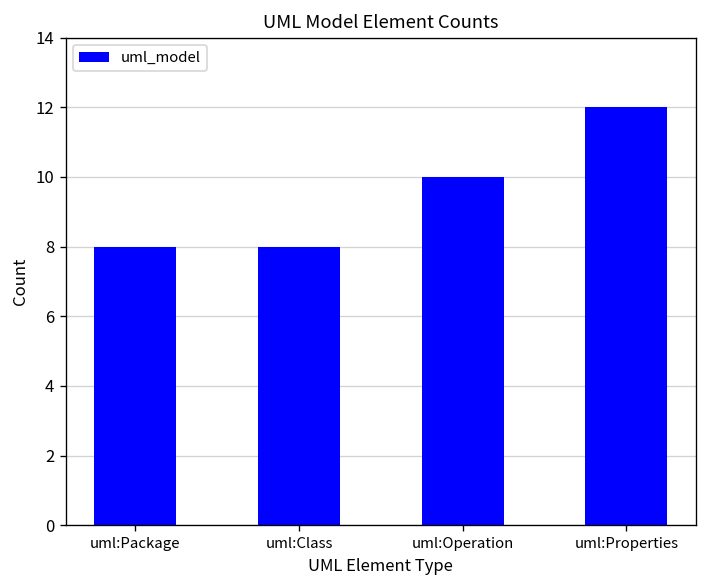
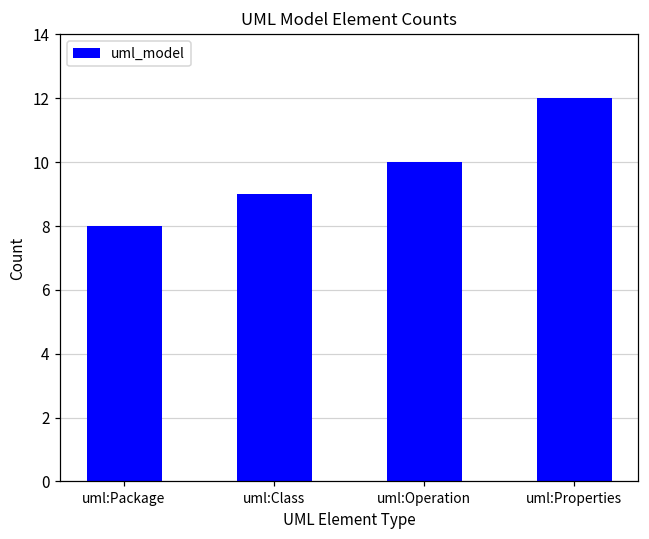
uml:Class: 8 -> 9
